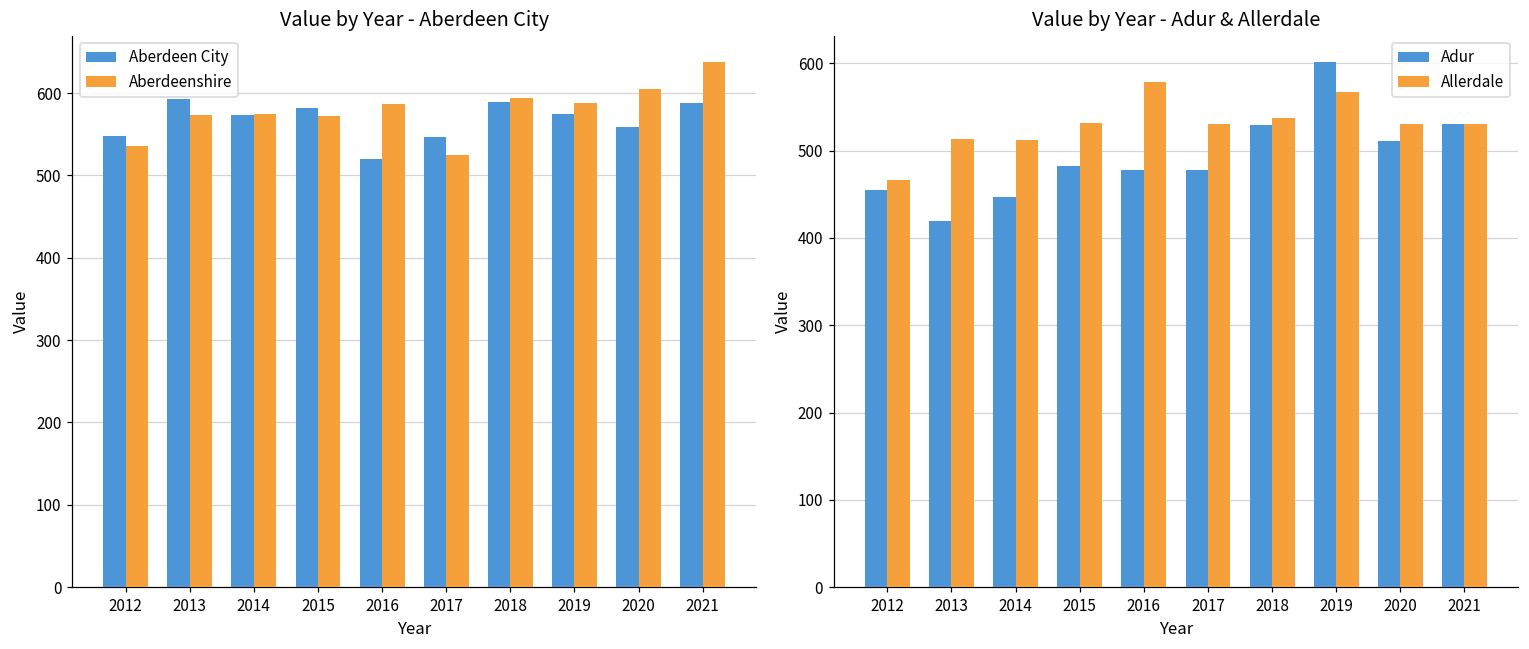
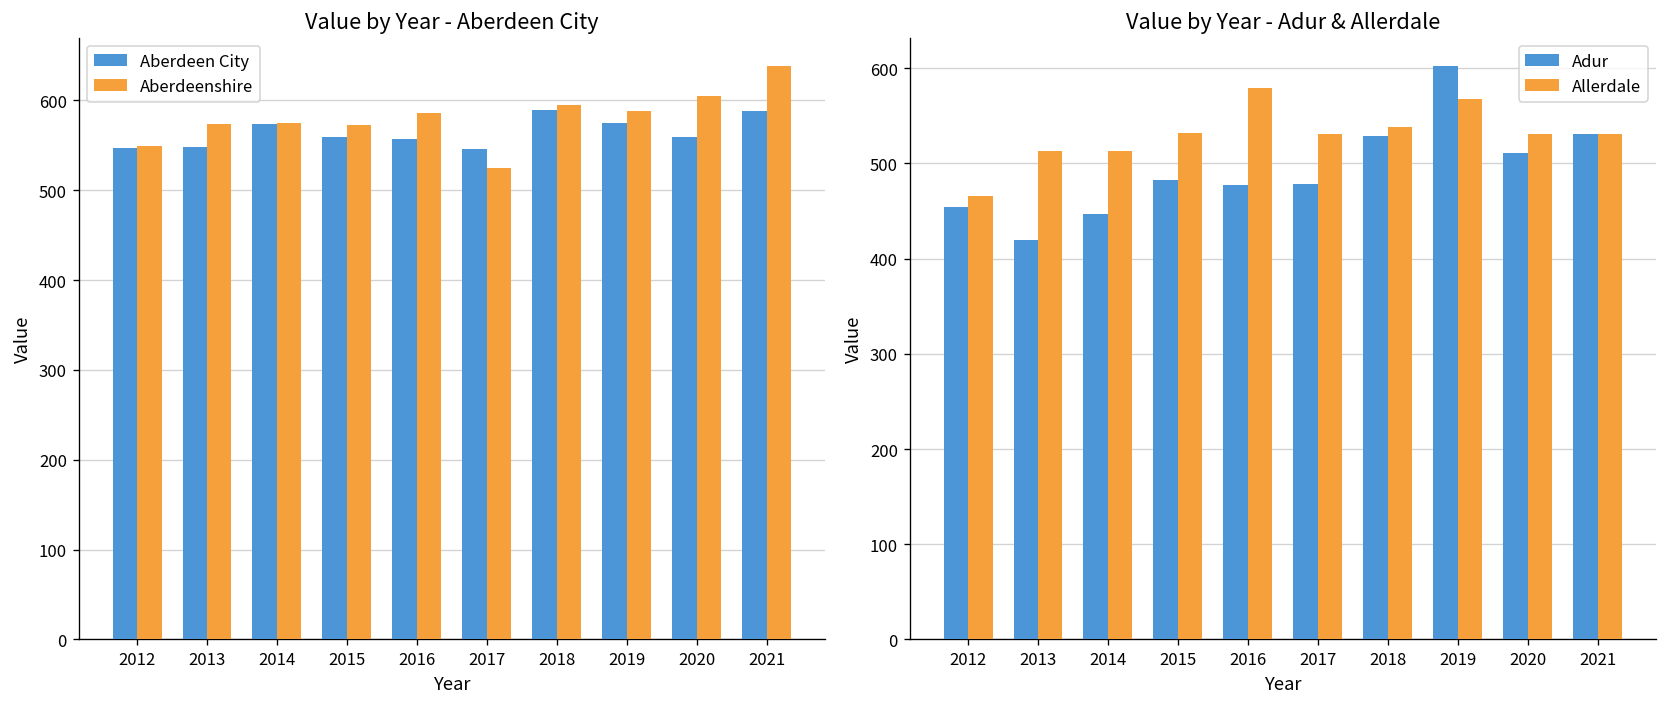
Value by Year - Aberdeen City, Aberdeenshire, 2012: 540 -> 550
Value by Year - Aberdeen City, Aberdeen City, 2013: 590 -> 550
Value by Year - Aberdeen City, Aberdeen City, 2015: 580 -> 560
Value by Year - Aberdeen City, Aberdeen City, 2016: 520 -> 560
